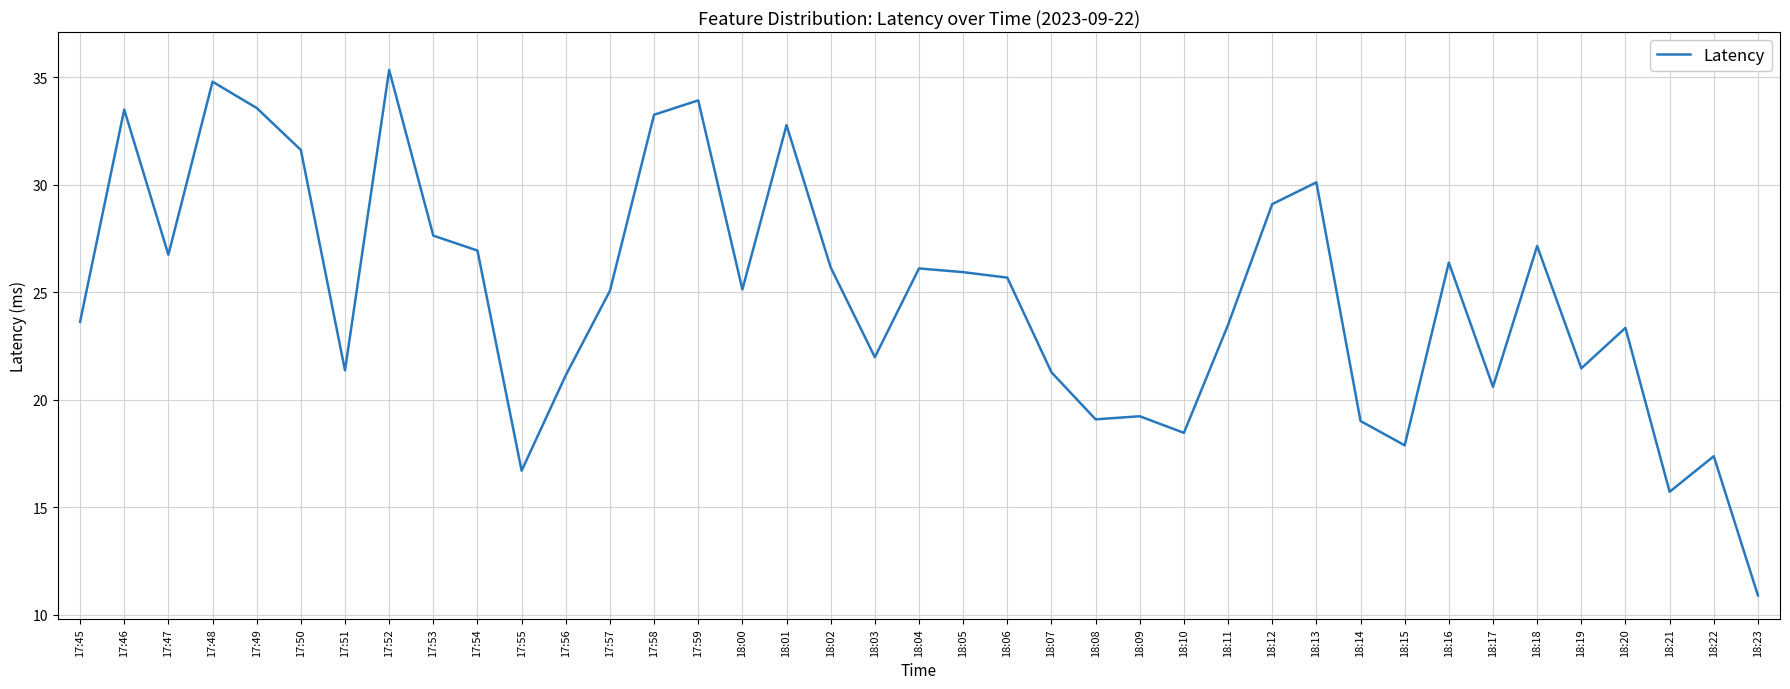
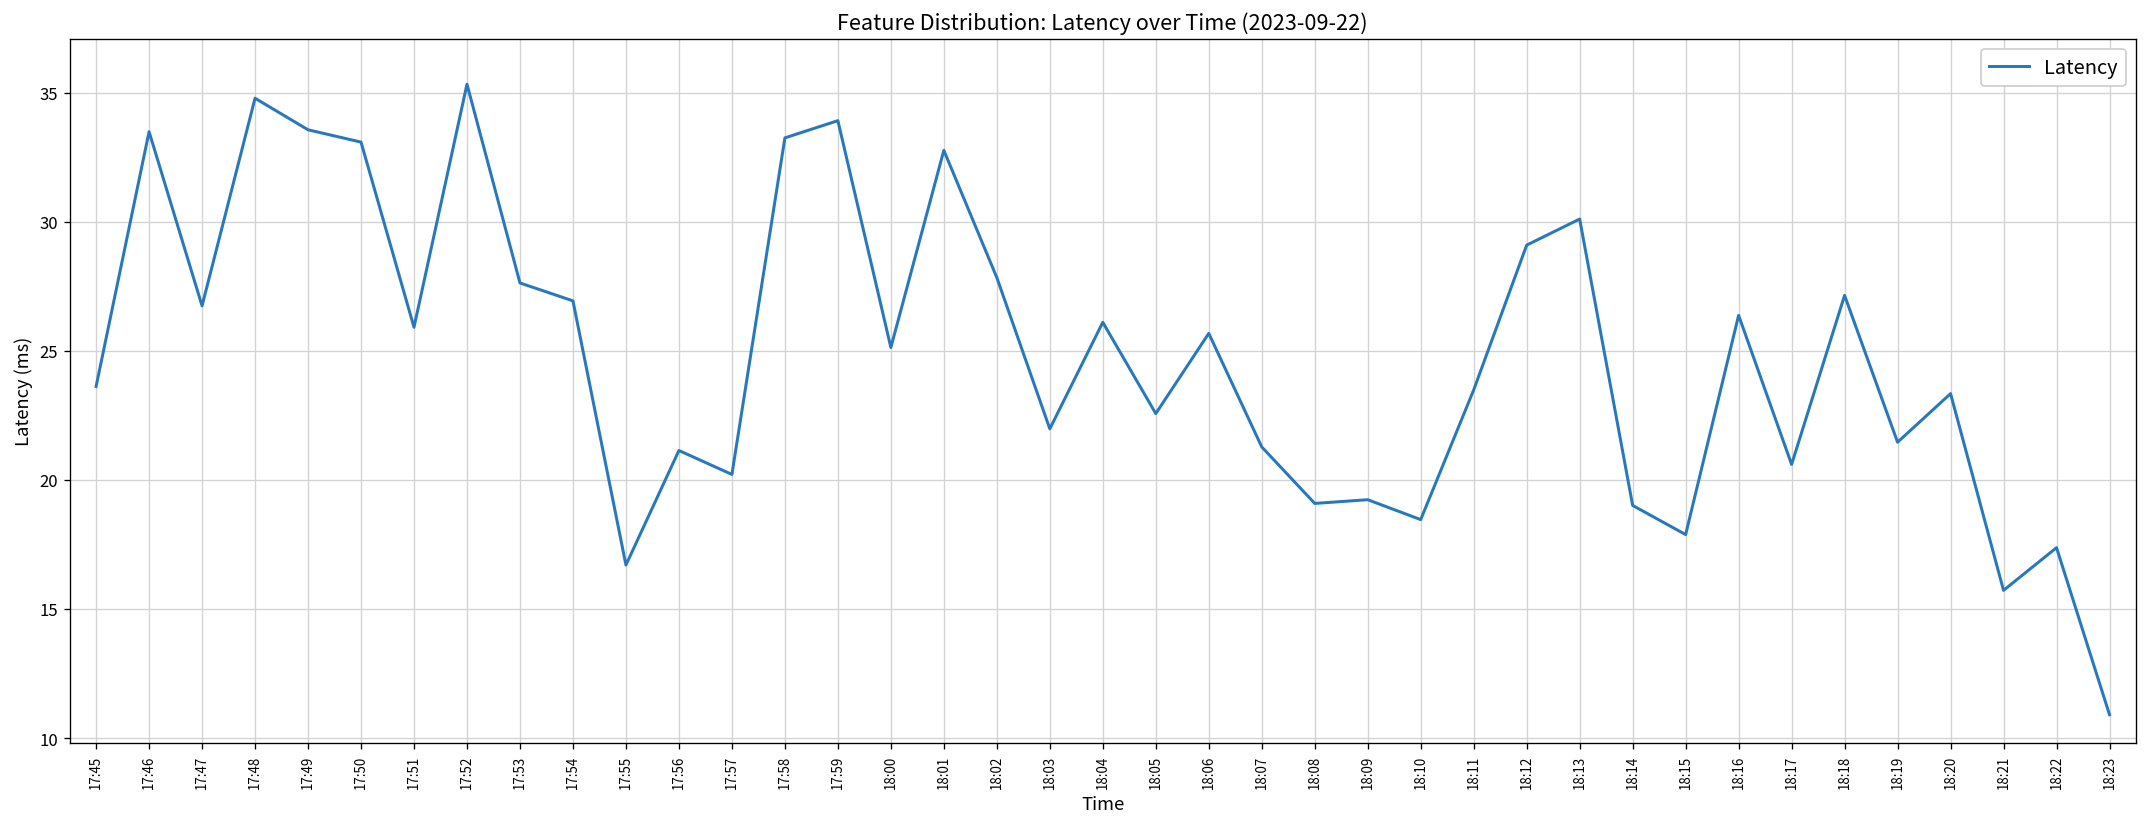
17:50: 31.6 -> 33.1
17:51: 21.4 -> 25.9
17:57: 25.1 -> 20.2
18:02: 26.2 -> 27.8
18:05: 25.9 -> 22.6
